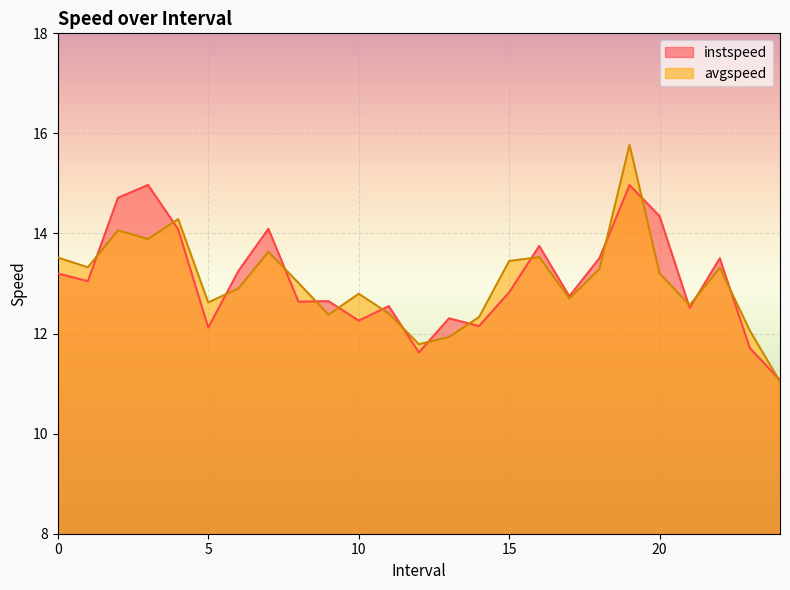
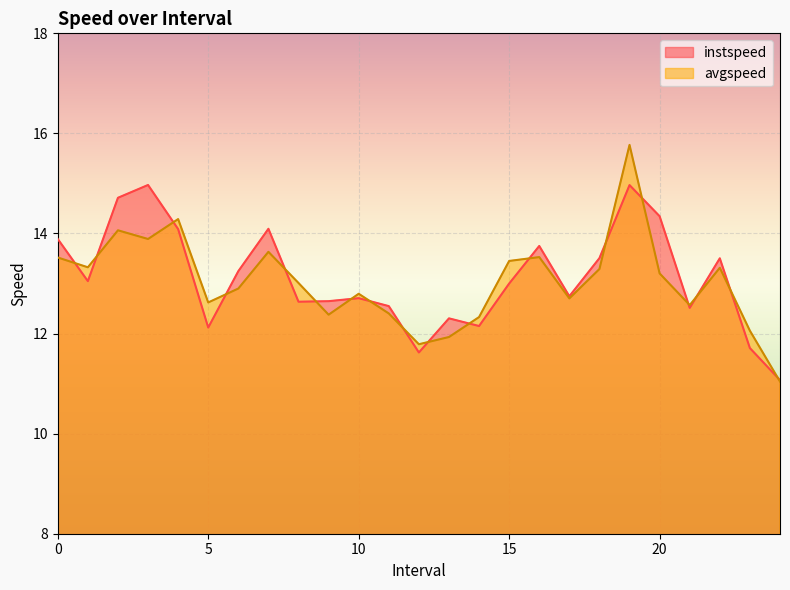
instspeed, 0: 13.2 -> 13.9
instspeed, 10: 12.3 -> 12.7
instspeed, 15: 12.8 -> 13.0
